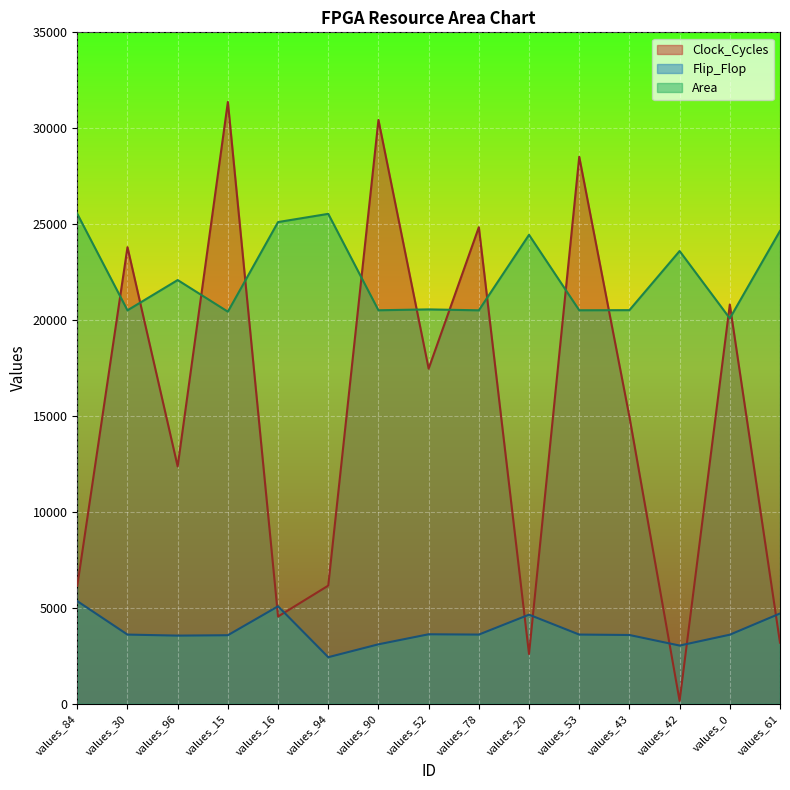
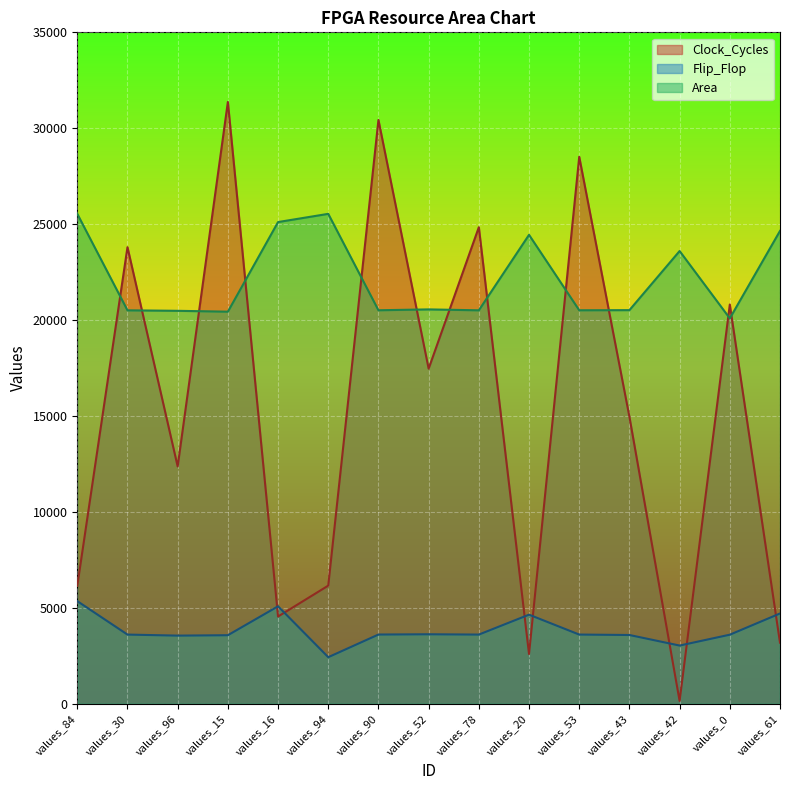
Area, values_96: 22100 -> 20500
Flip_Flop, values_90: 3100 -> 3600
